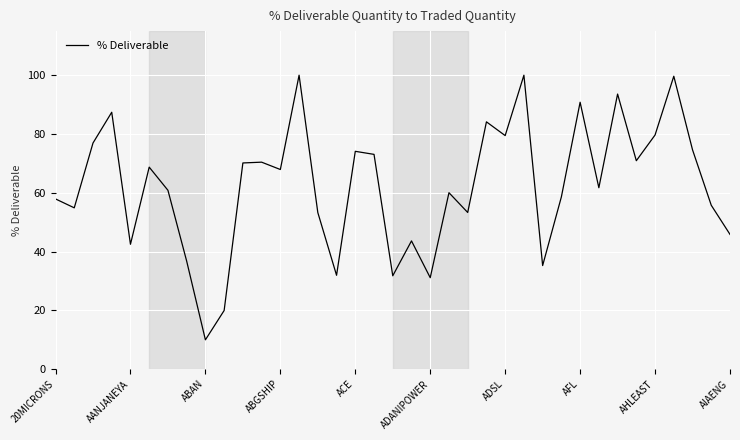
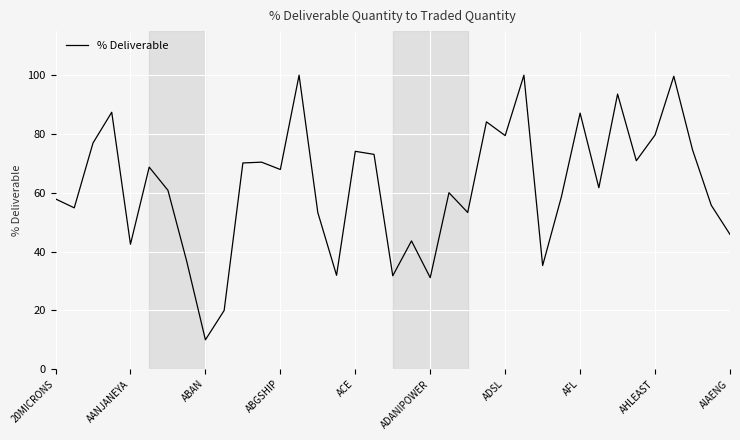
AFL: 91 -> 87
